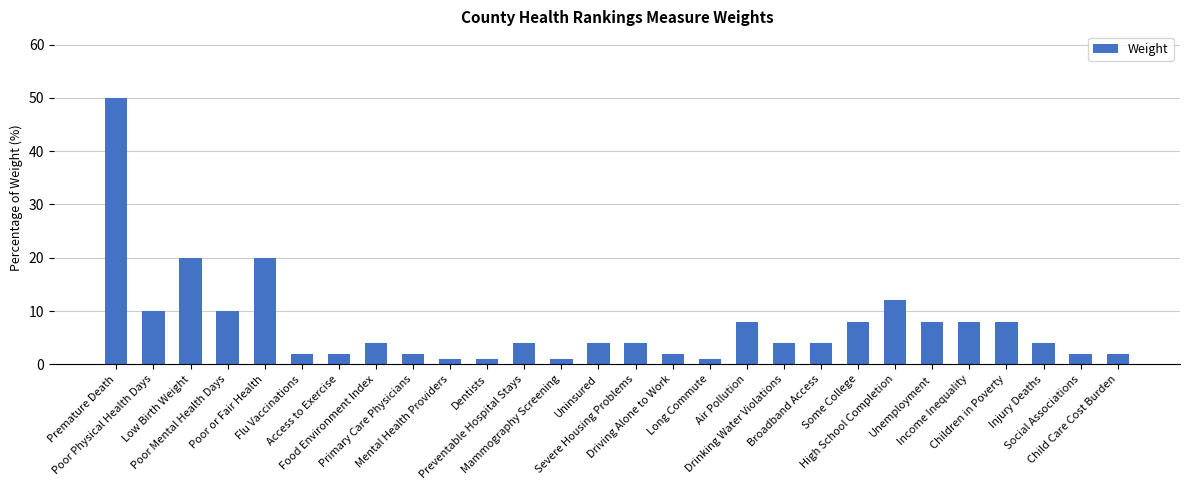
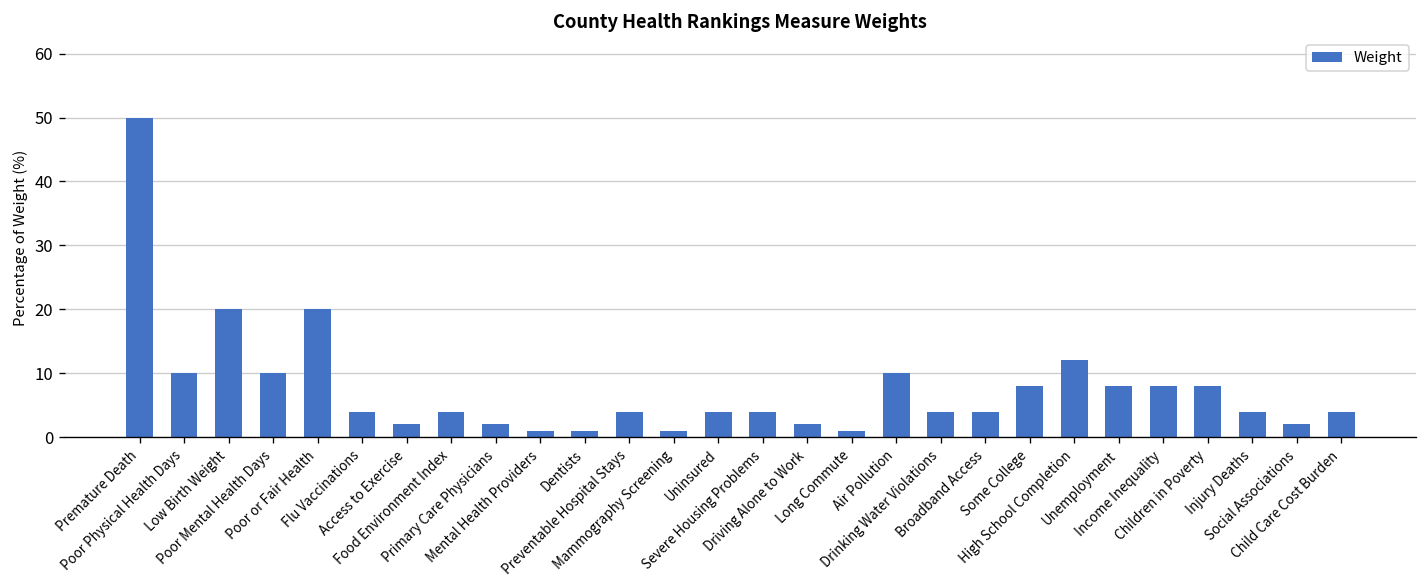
Flu Vaccinations: 2 -> 4
Air Pollution: 8 -> 10
Child Care Cost Burden: 2 -> 4
